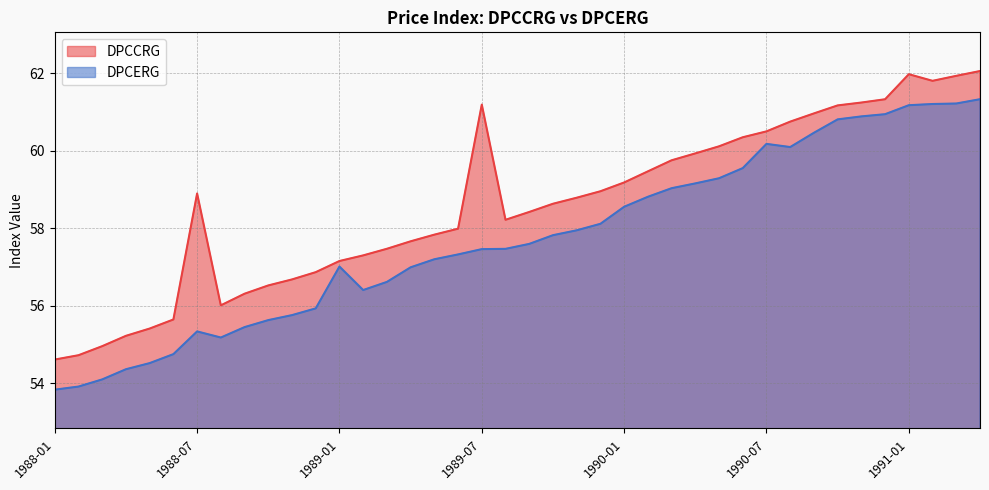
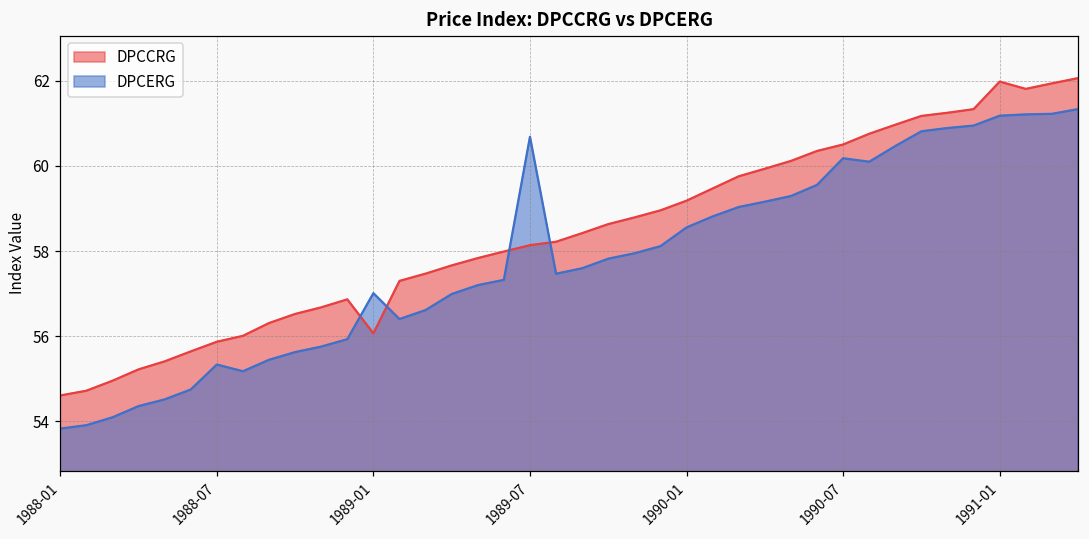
DPCCRG, 1988-07: 58.9 -> 55.9
DPCCRG, 1989-01: 57.2 -> 56.1
DPCCRG, 1989-07: 61.2 -> 58.1
DPCERG, 1989-07: 57.5 -> 60.7
